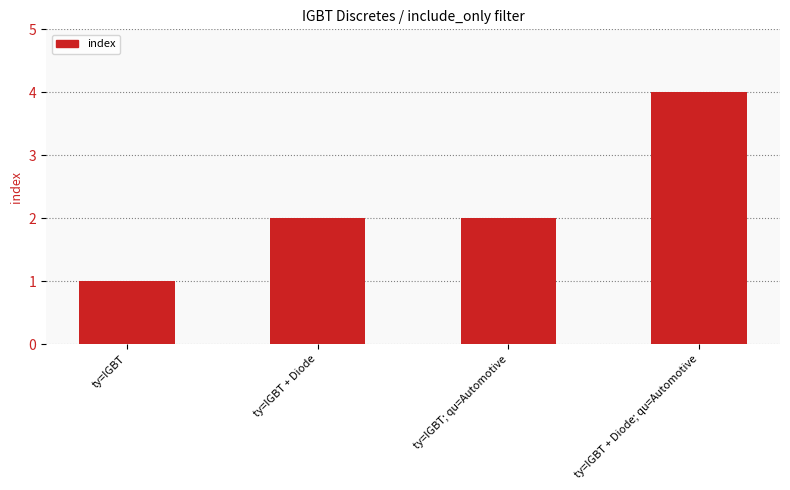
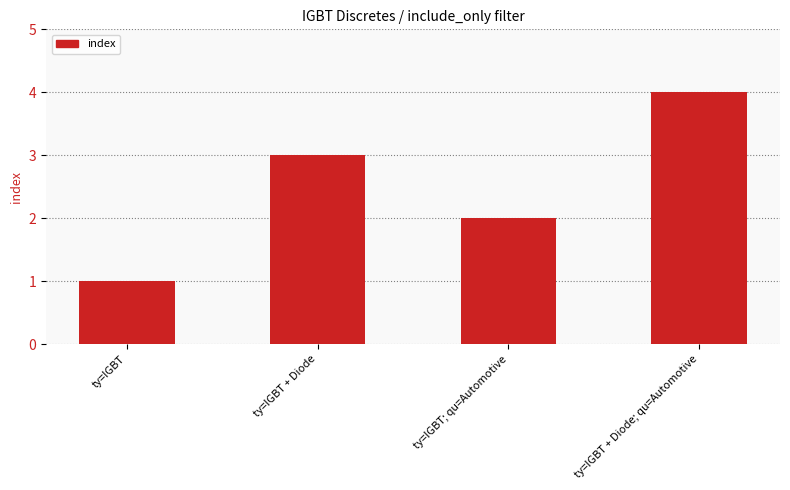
ty=IGBT + Diode: 2 -> 3
